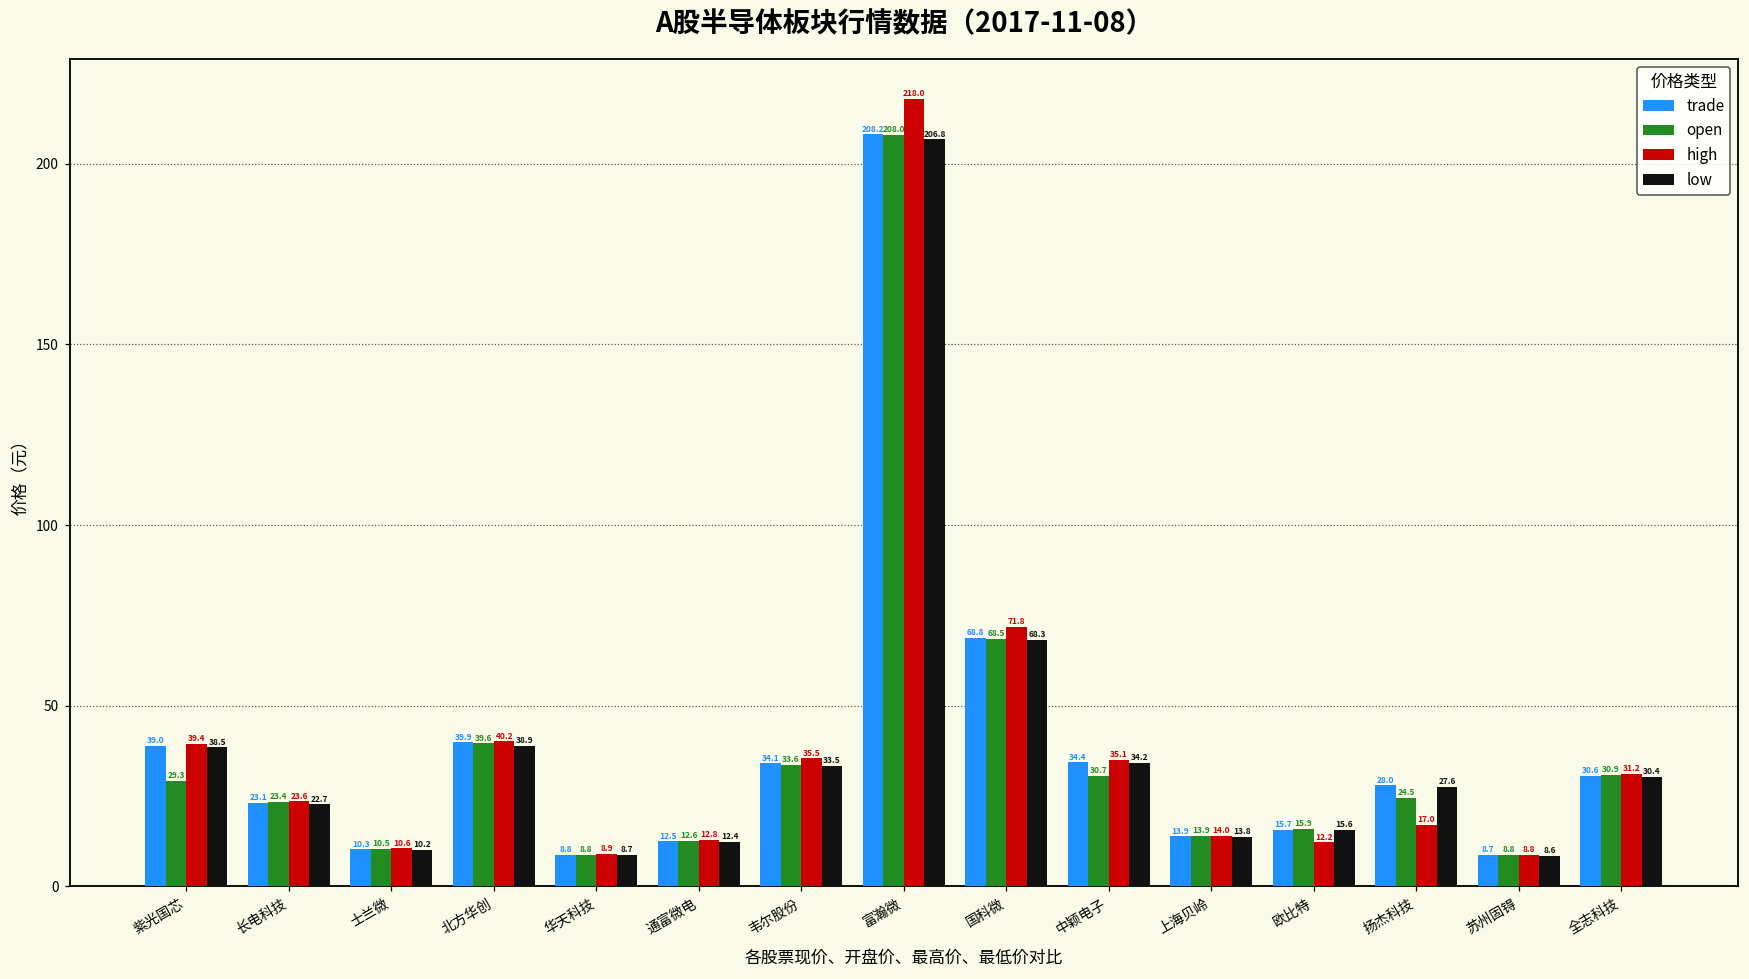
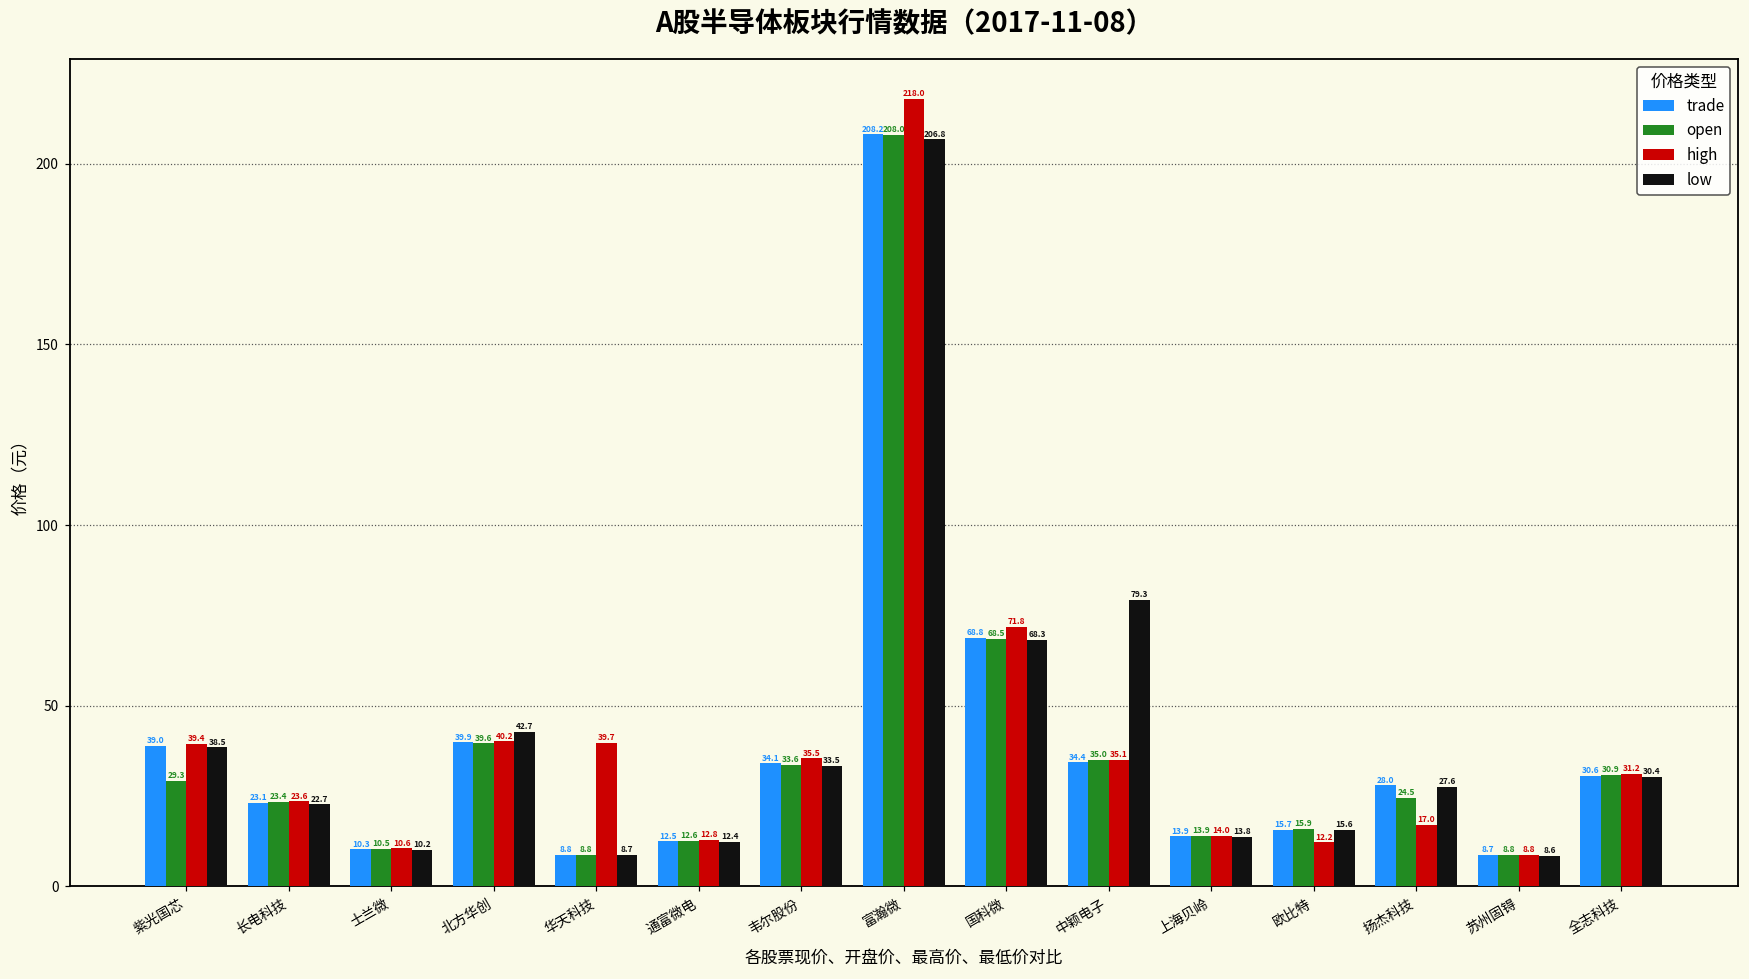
low, 北方华创: 38.9 -> 42.7
high, 华天科技: 8.9 -> 39.7
open, 中颖电子: 30.7 -> 35.0
low, 中颖电子: 34.2 -> 79.3
